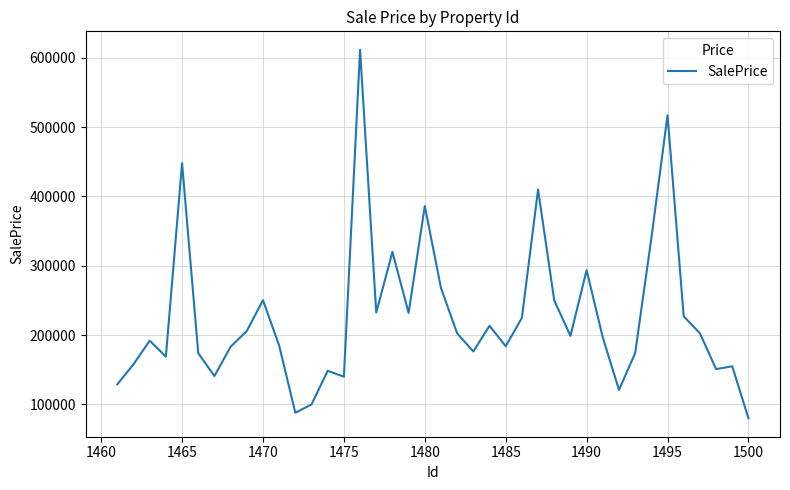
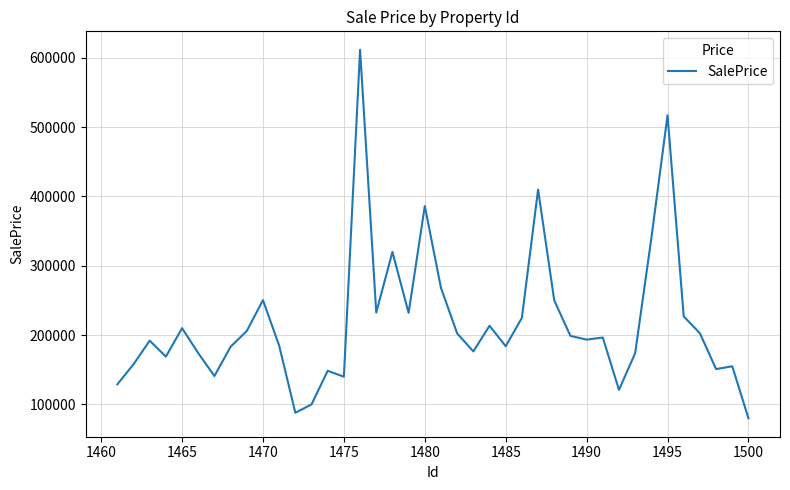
1465: 450000 -> 210000
1490: 290000 -> 190000
